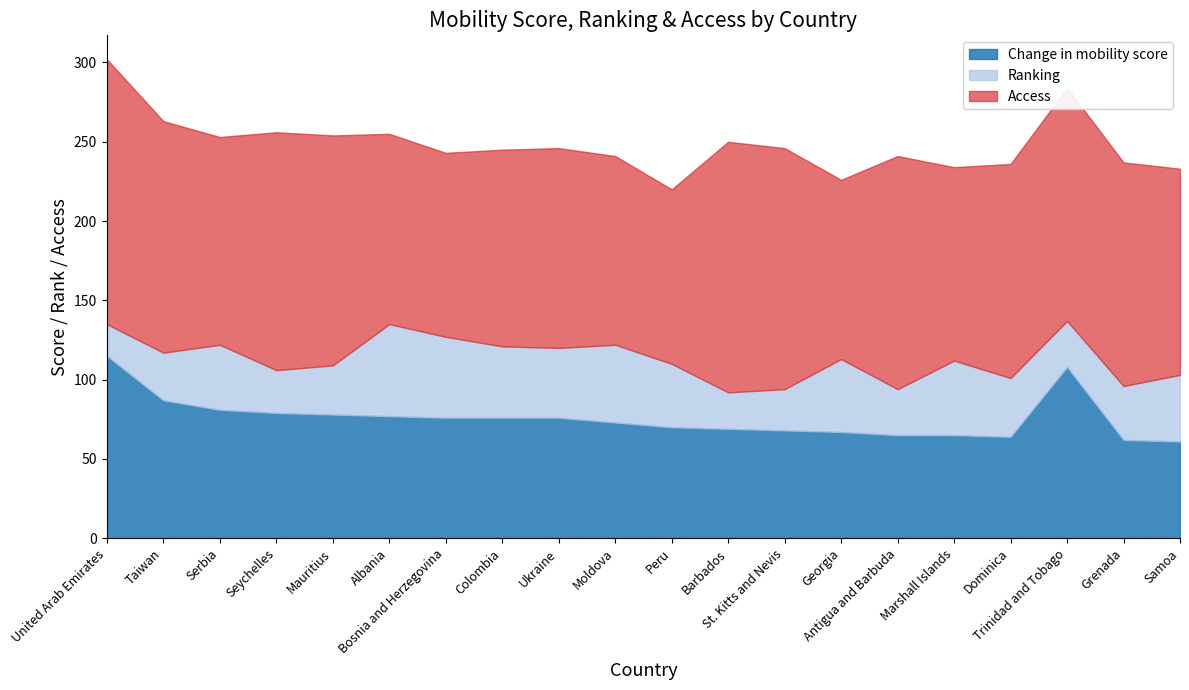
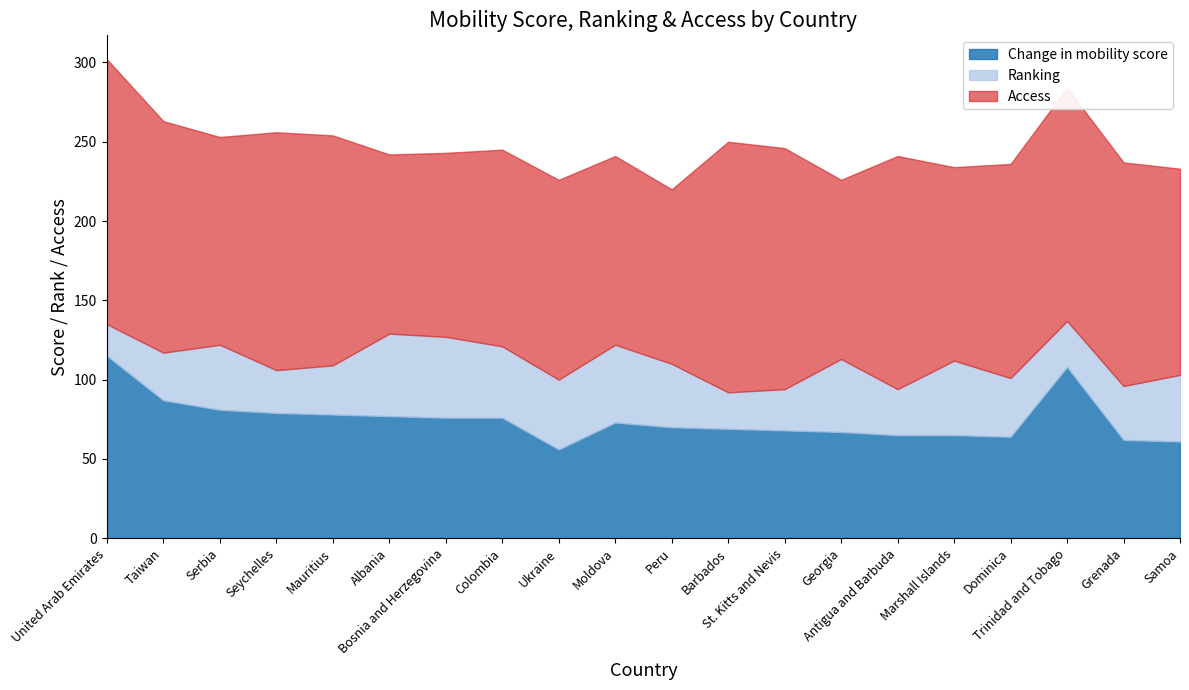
Ranking, Albania: 58 -> 52
Access, Albania: 120 -> 113
Change in mobility score, Ukraine: 76 -> 56
